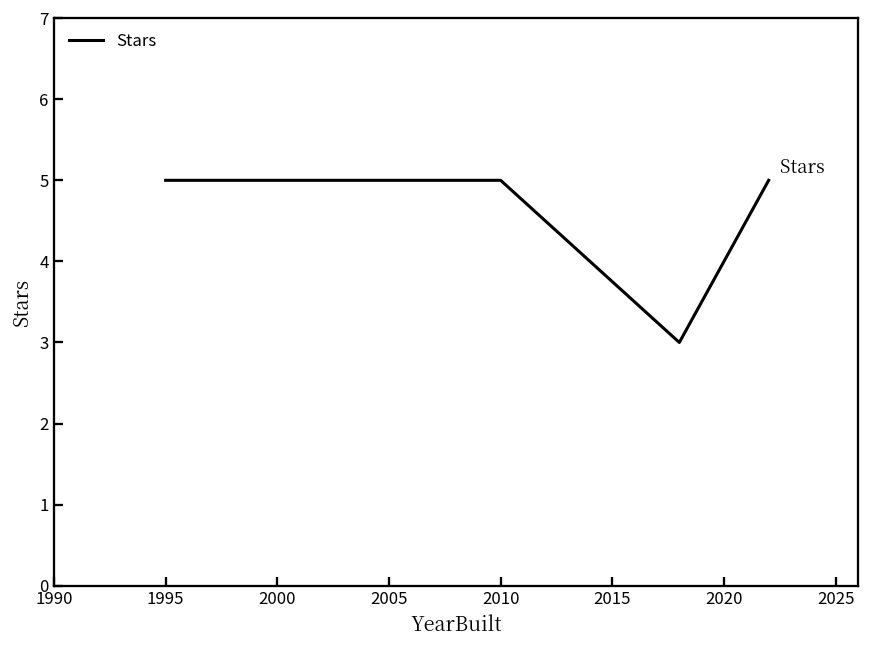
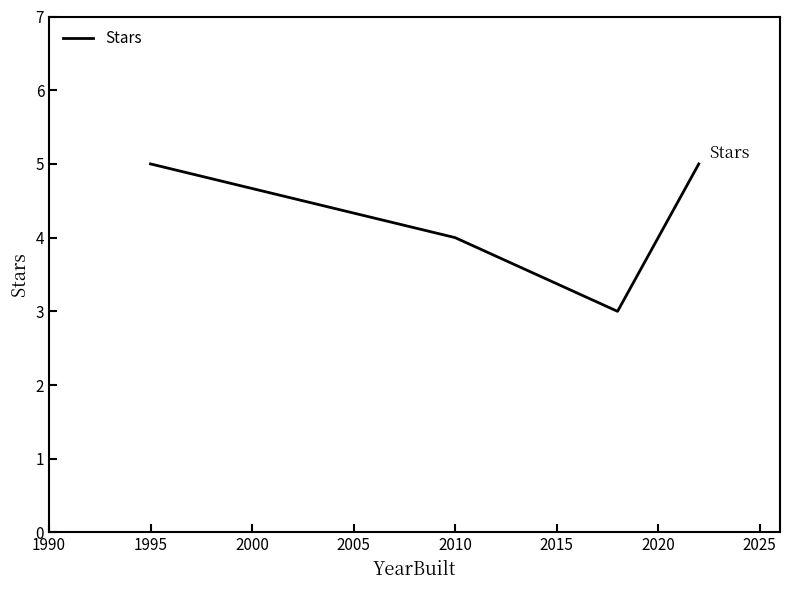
2010: 5 -> 4
